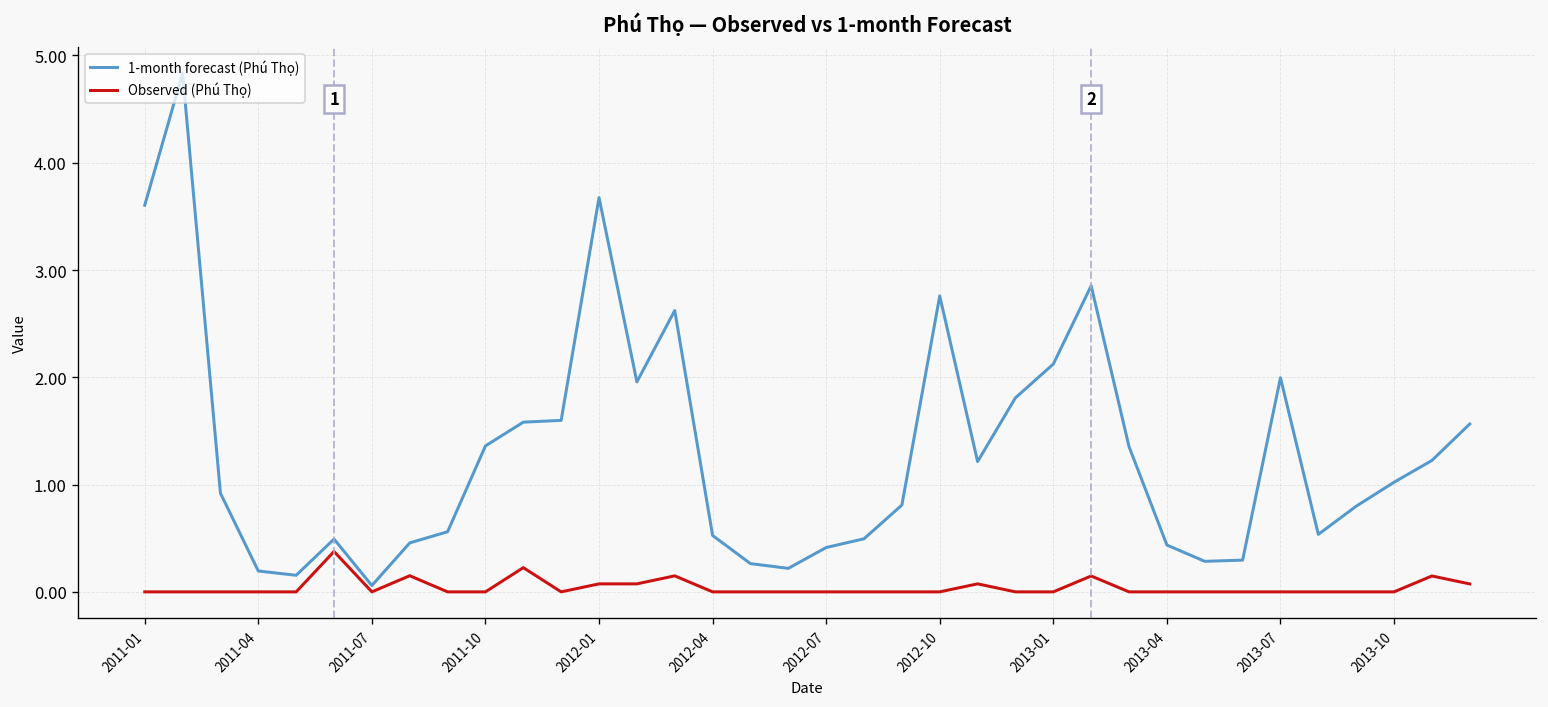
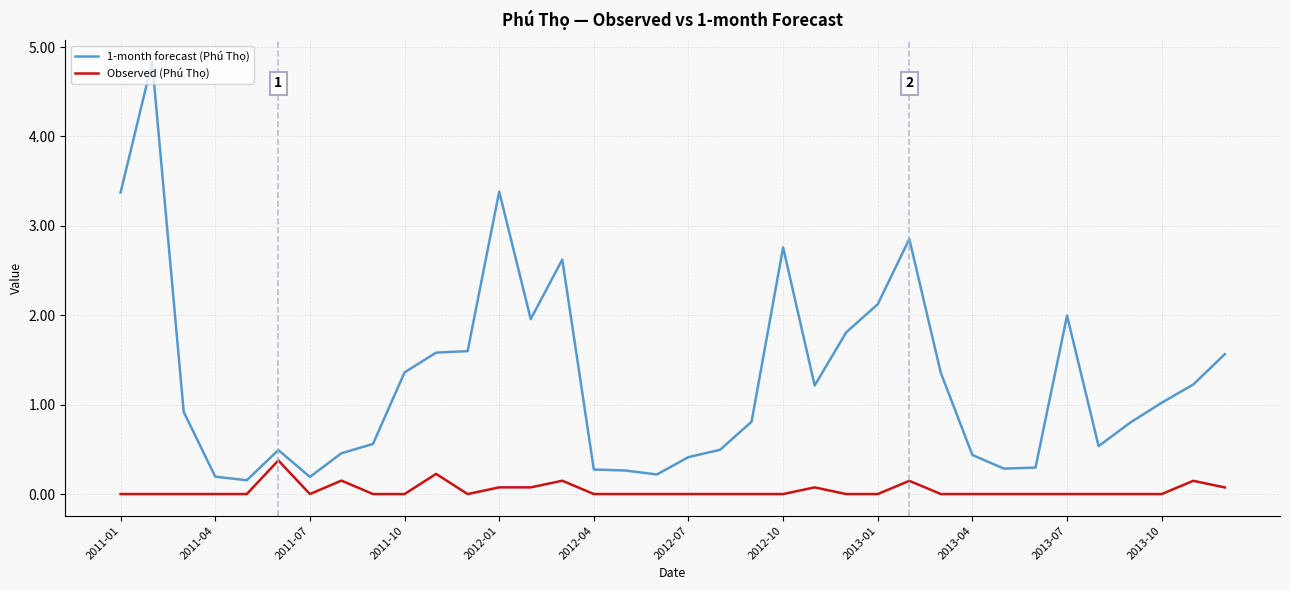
1-month forecast (Phú Thọ), 2011-01: 3.6 -> 3.4
1-month forecast (Phú Thọ), 2011-07: 0.1 -> 0.2
1-month forecast (Phú Thọ), 2012-01: 3.7 -> 3.4
1-month forecast (Phú Thọ), 2012-04: 0.5 -> 0.3
